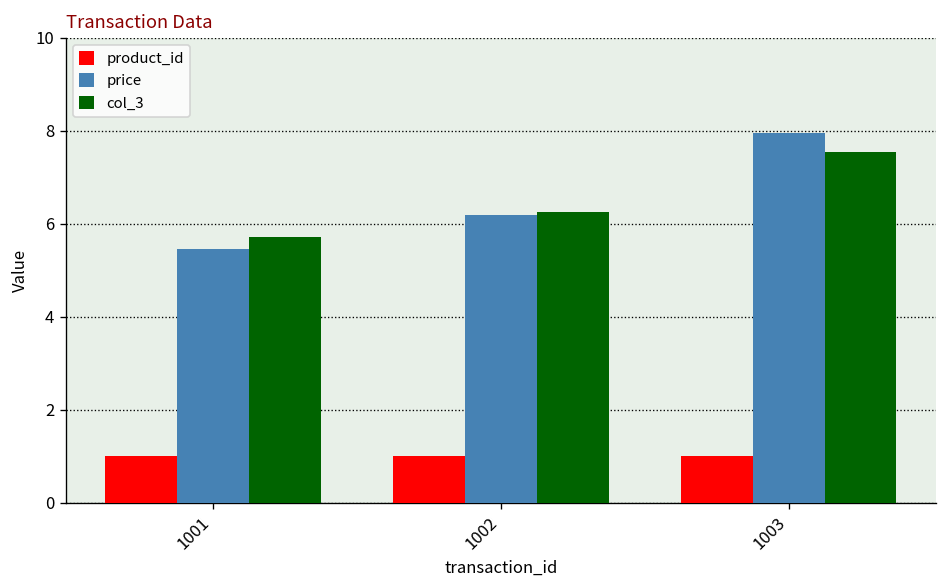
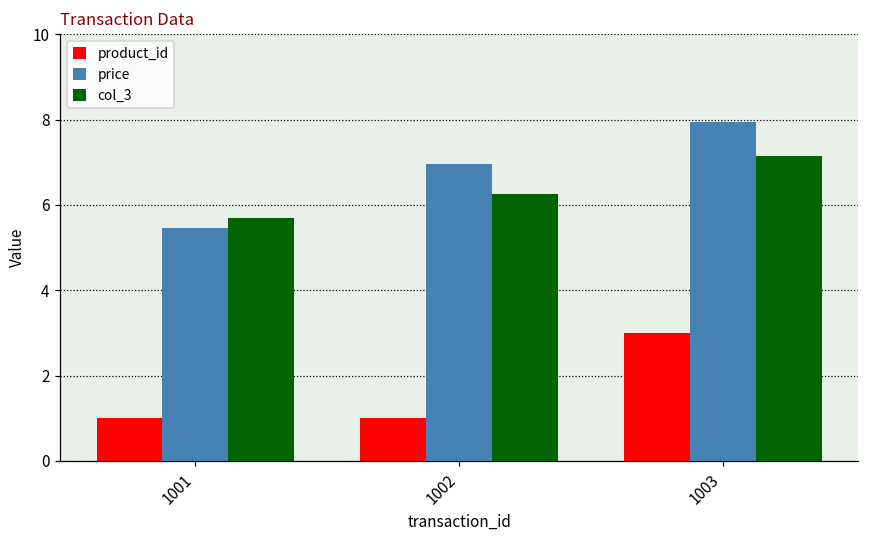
price, 1002: 6.2 -> 7.0
product_id, 1003: 1 -> 3
col_3, 1003: 7.5 -> 7.2
